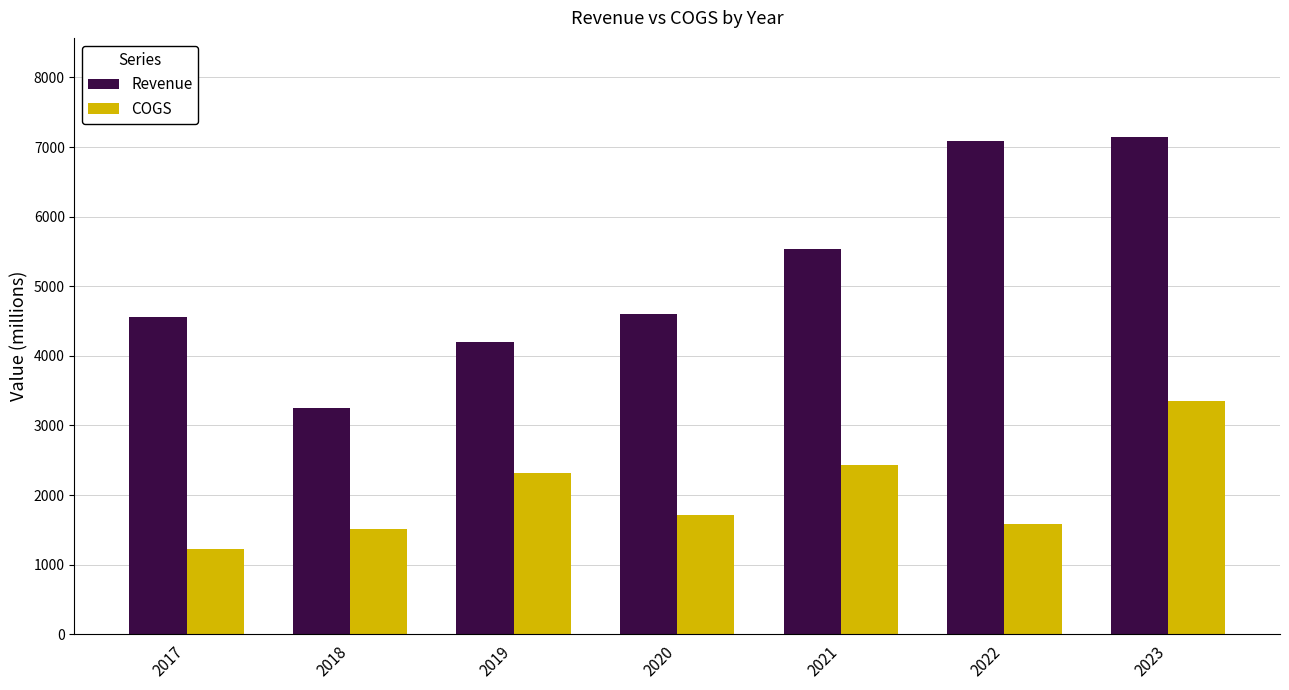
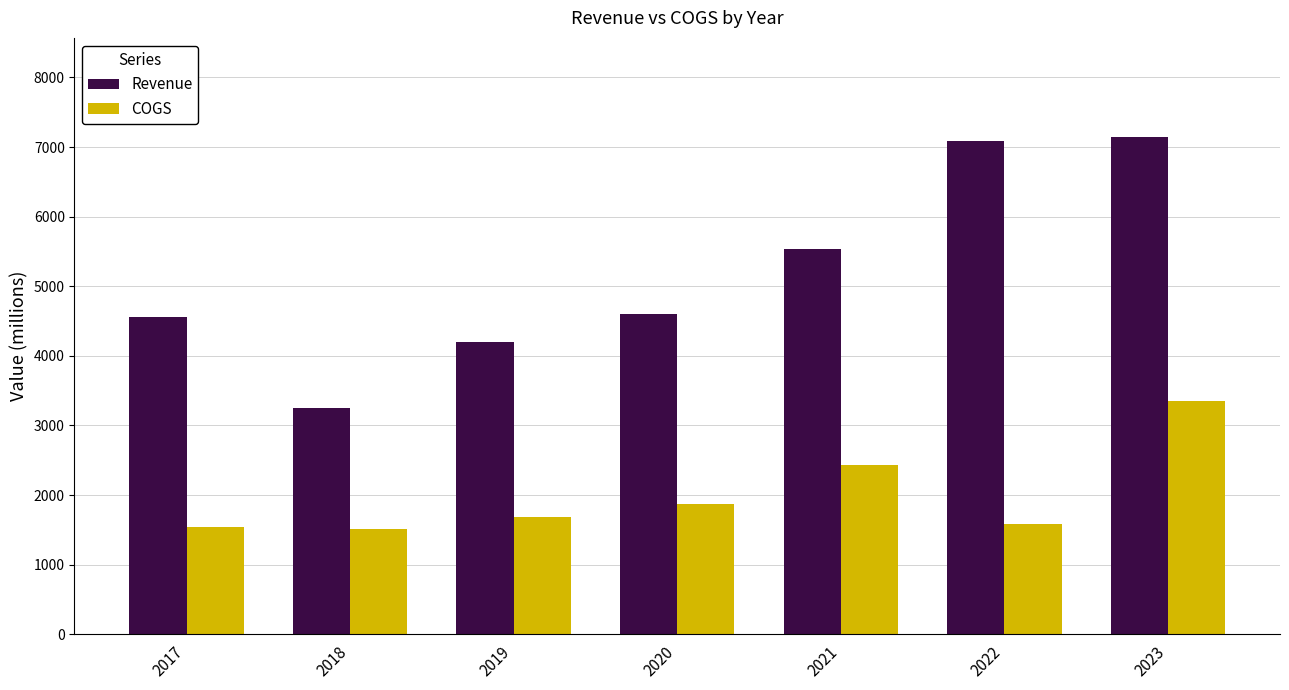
COGS, 2017: 1200 -> 1500
COGS, 2019: 2300 -> 1700
COGS, 2020: 1700 -> 1900
